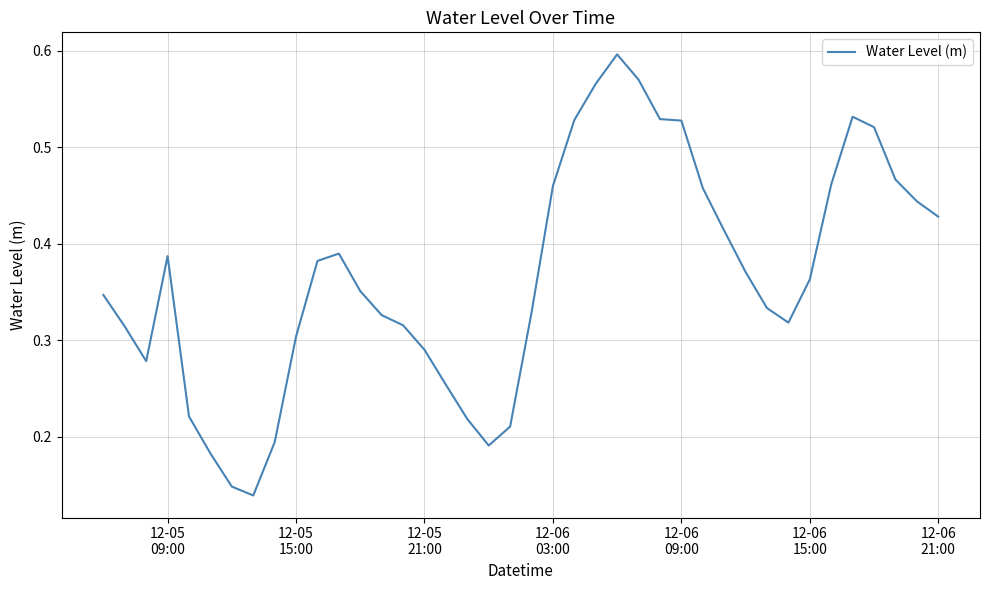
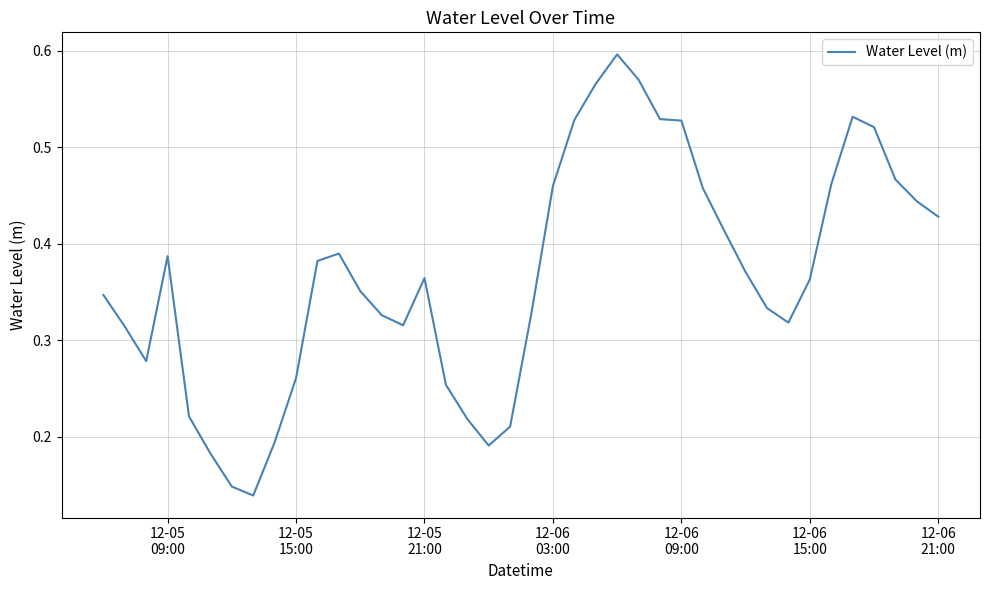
12-05 15:00: 0.30 -> 0.26
12-05 21:00: 0.29 -> 0.36
